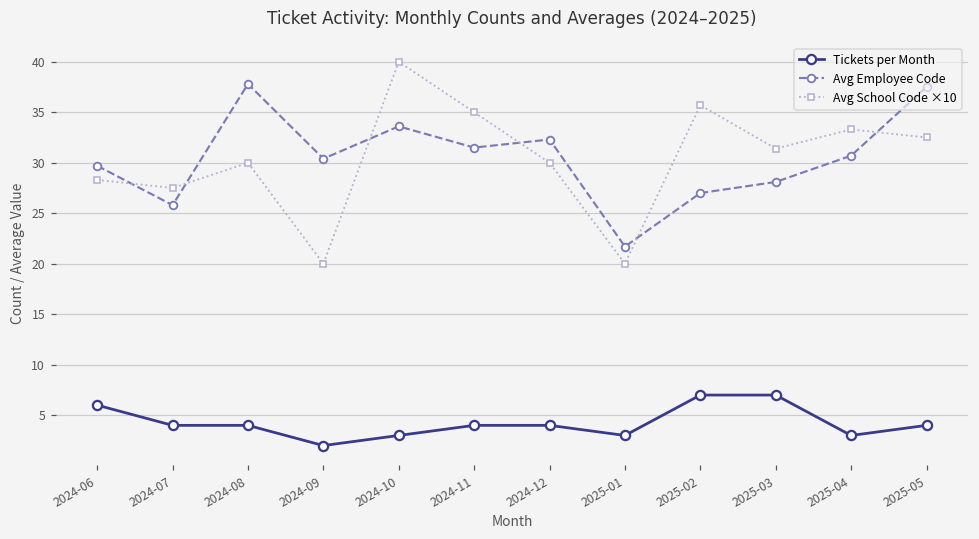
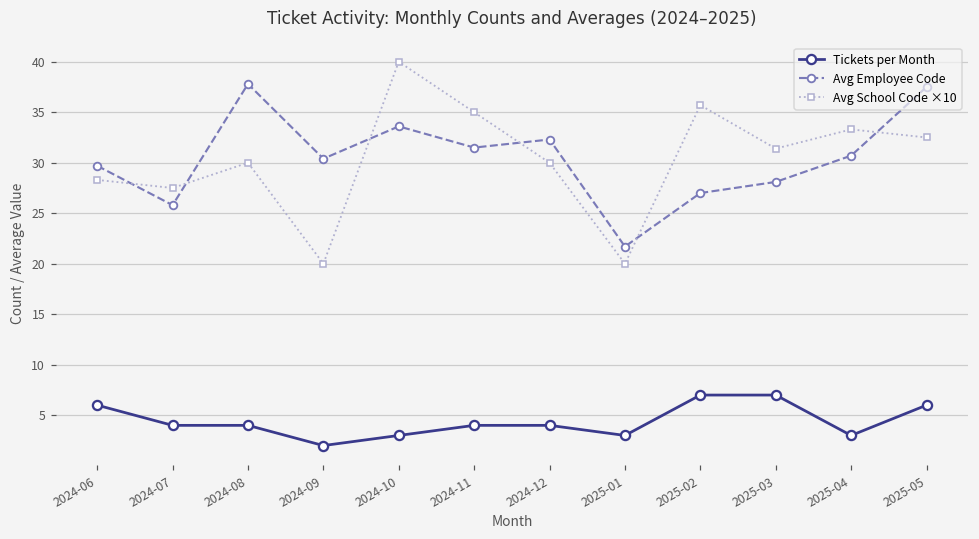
Tickets per Month, 2025-05: 4 -> 6
